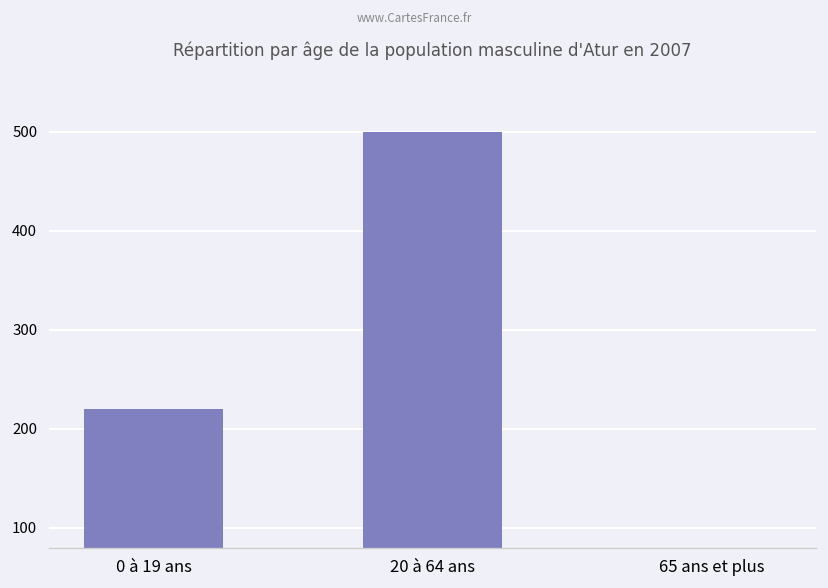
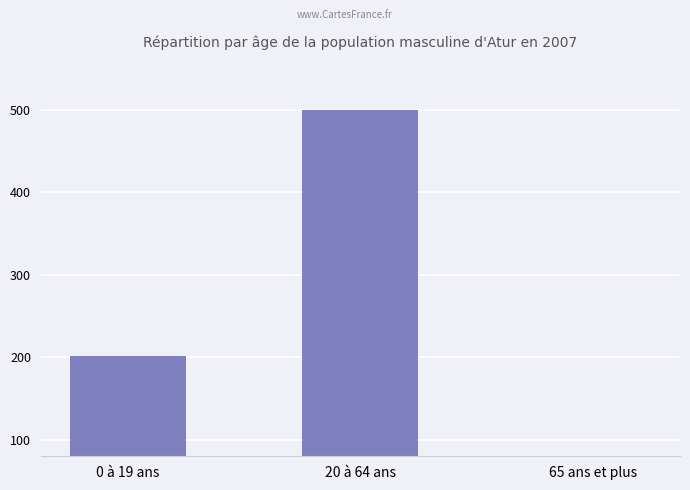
0 à 19 ans: 220 -> 200
